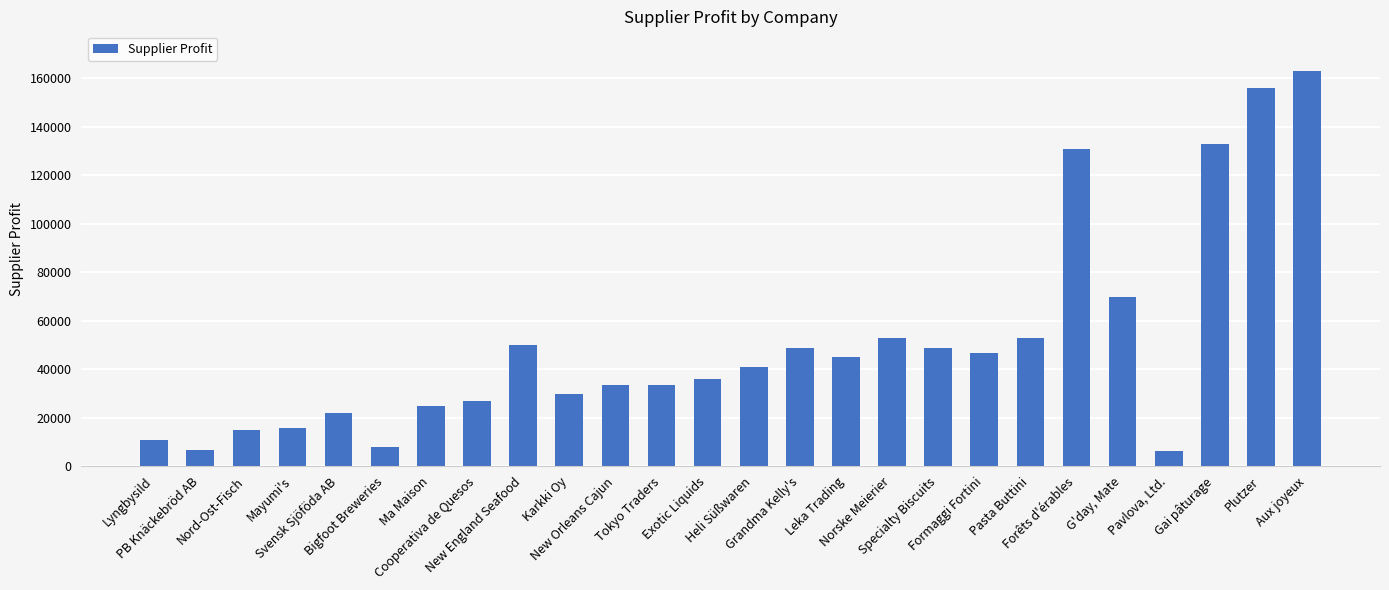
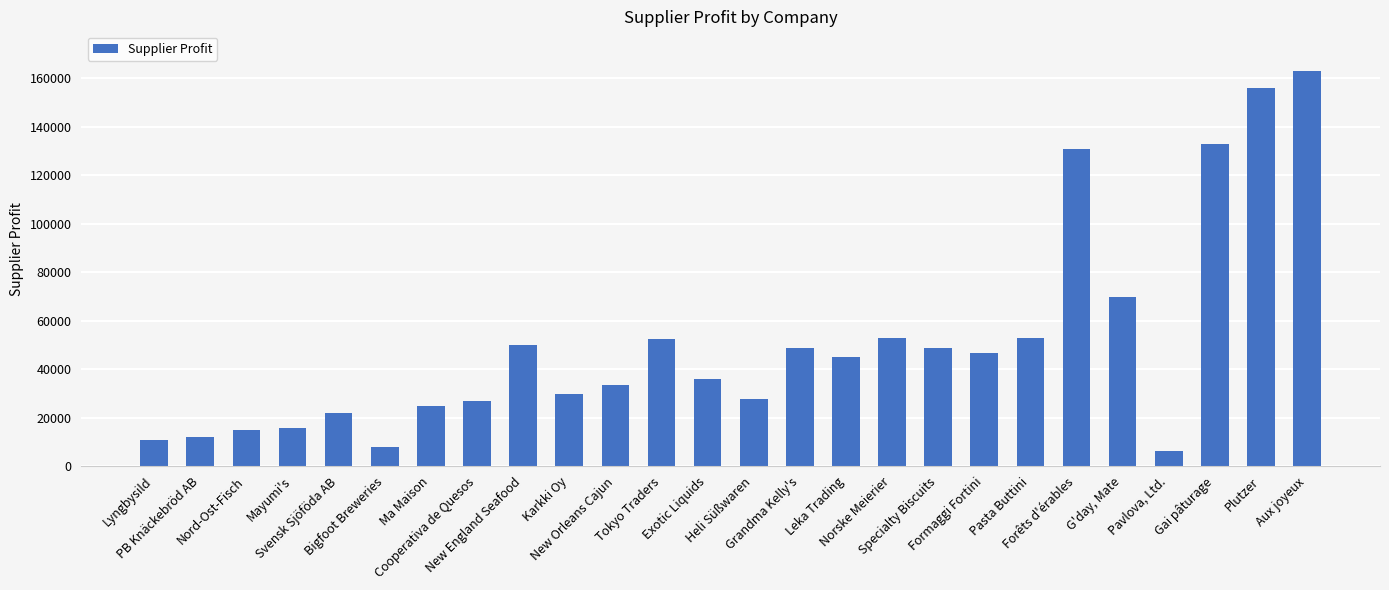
PB Knäckebröd AB: 7000 -> 12000
Tokyo Traders: 34000 -> 53000
Heli Süßwaren: 41000 -> 28000
